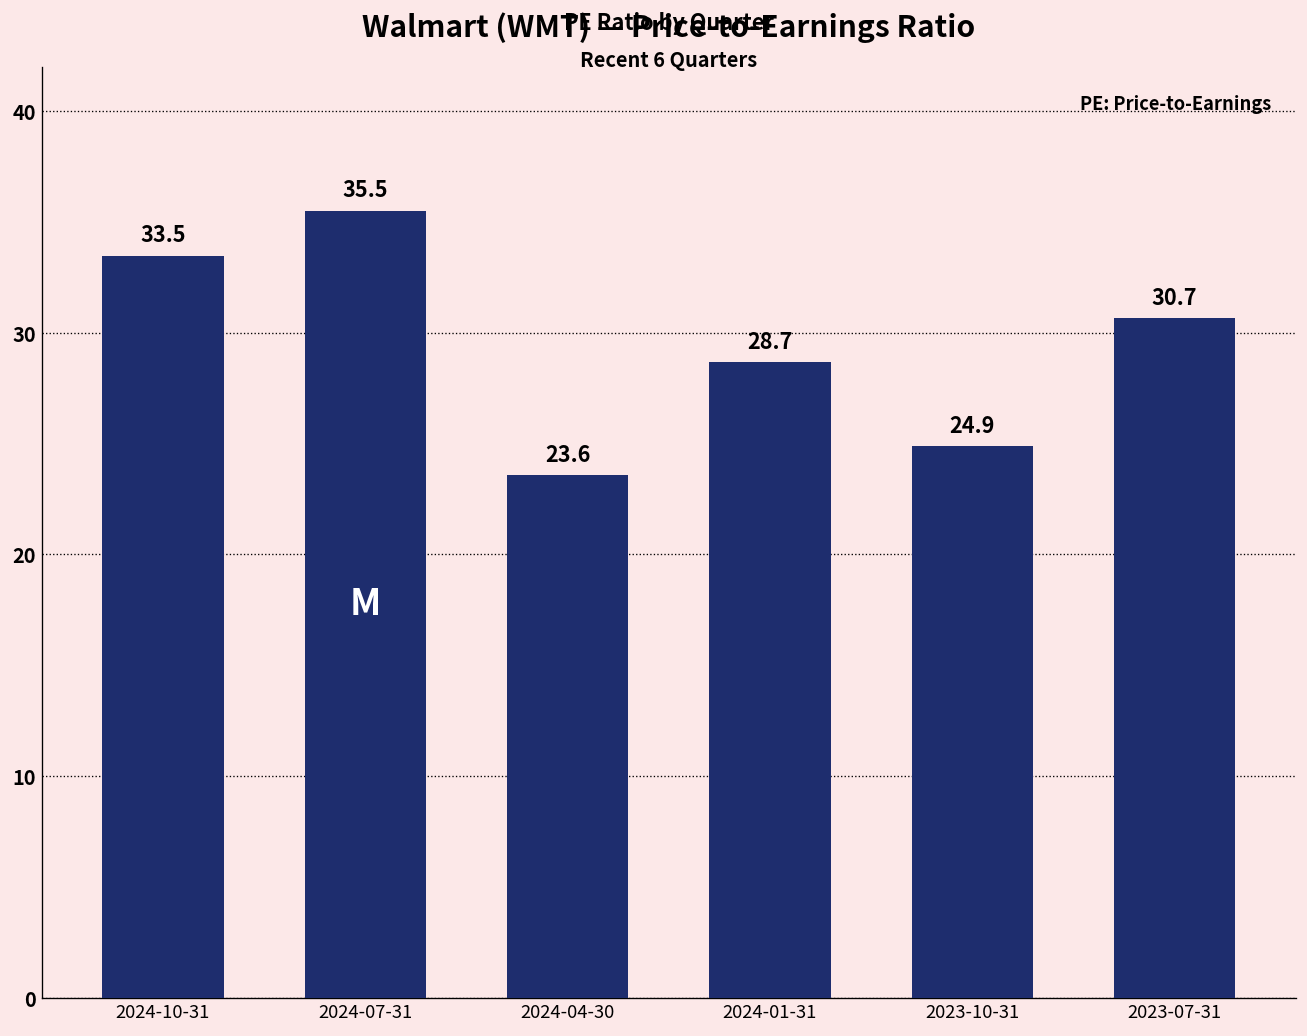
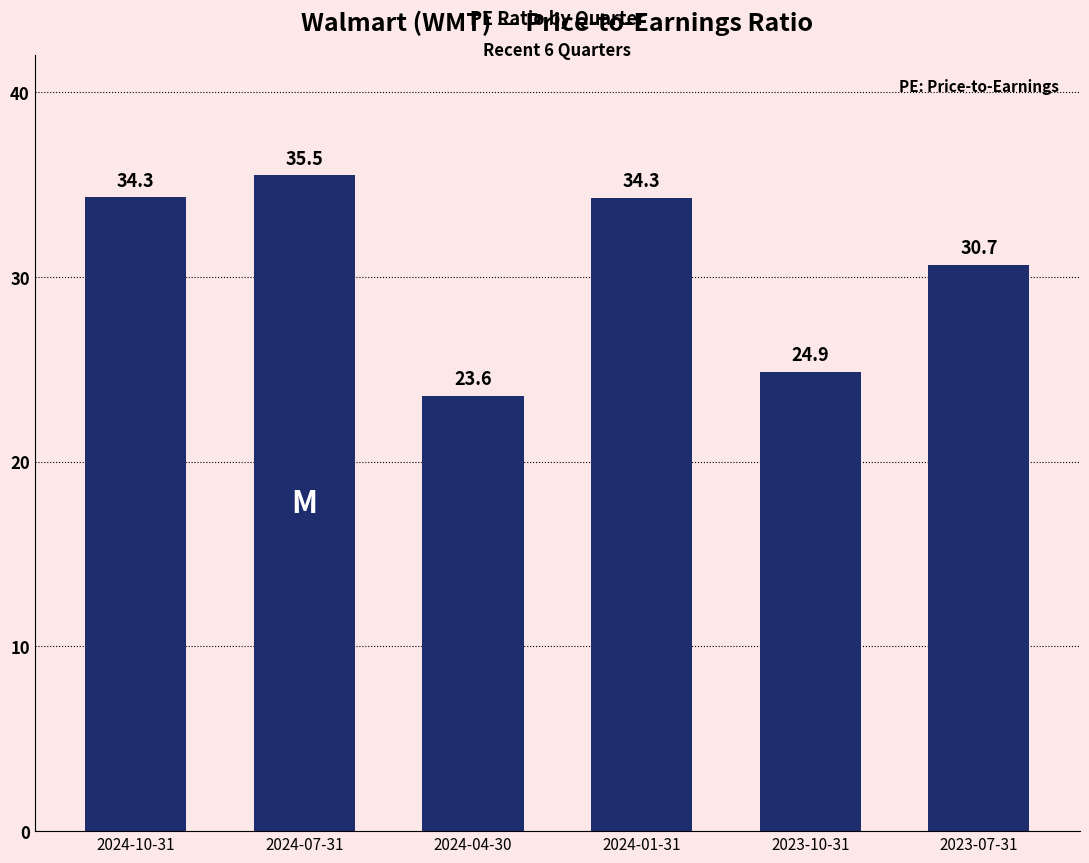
2024-10-31: 33.5 -> 34.3
2024-01-31: 28.7 -> 34.3
